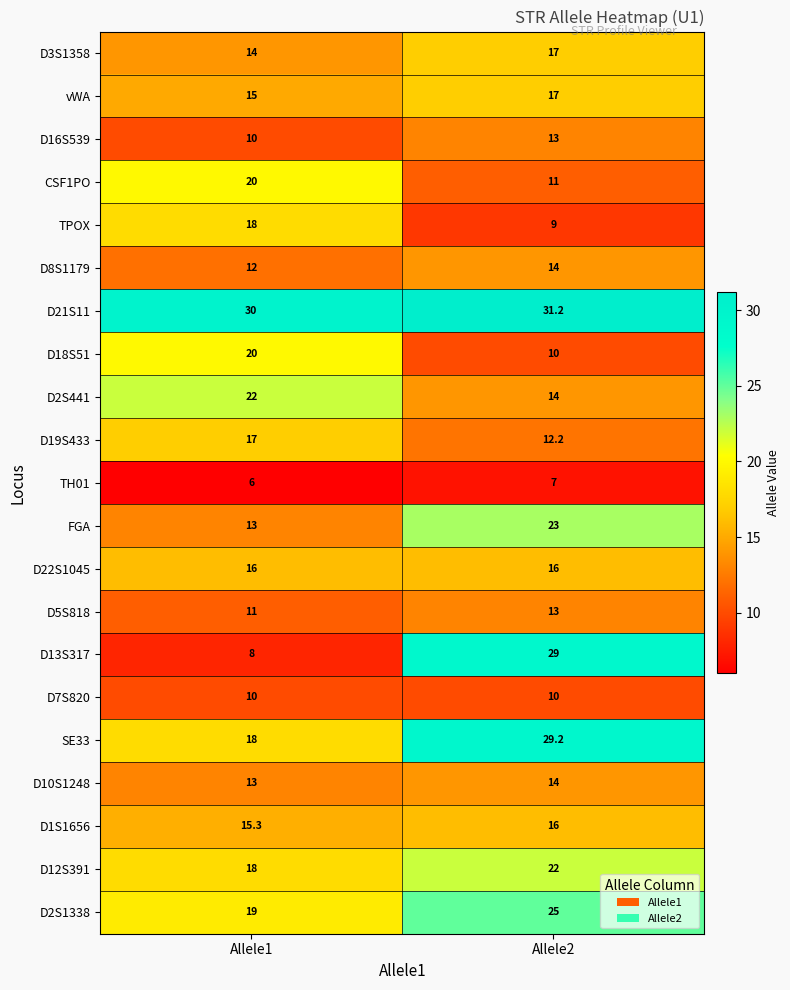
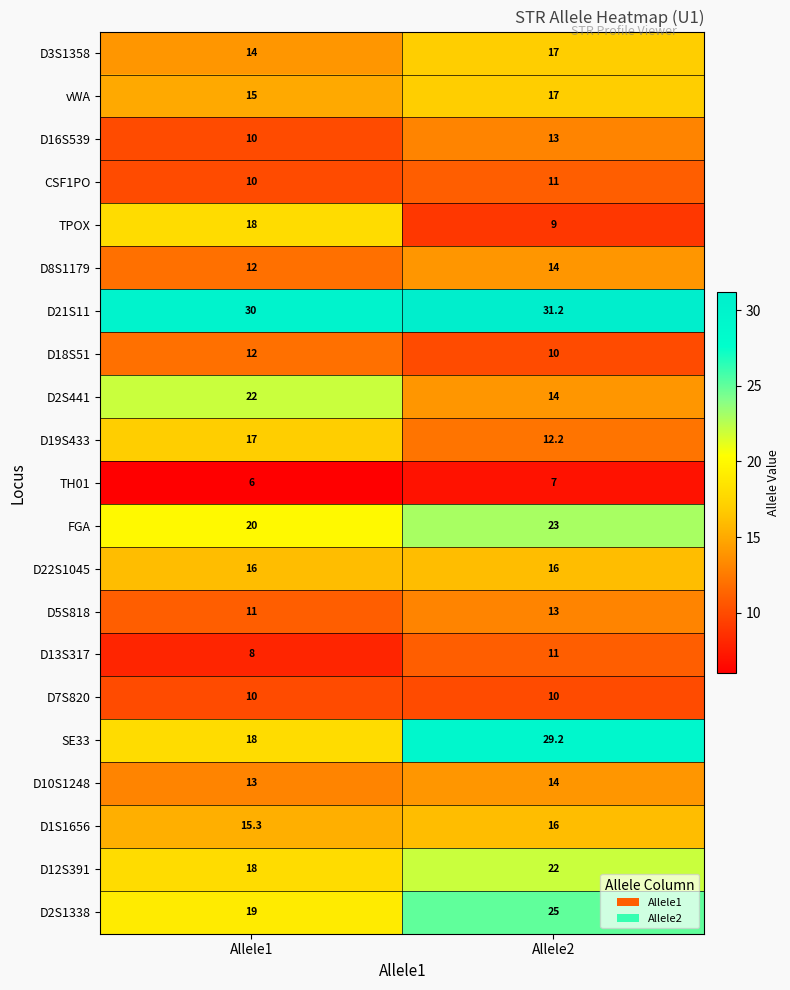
CSF1PO, Allele1: 20 -> 10
D18S51, Allele1: 20 -> 12
FGA, Allele1: 13 -> 20
D13S317, Allele2: 29 -> 11
